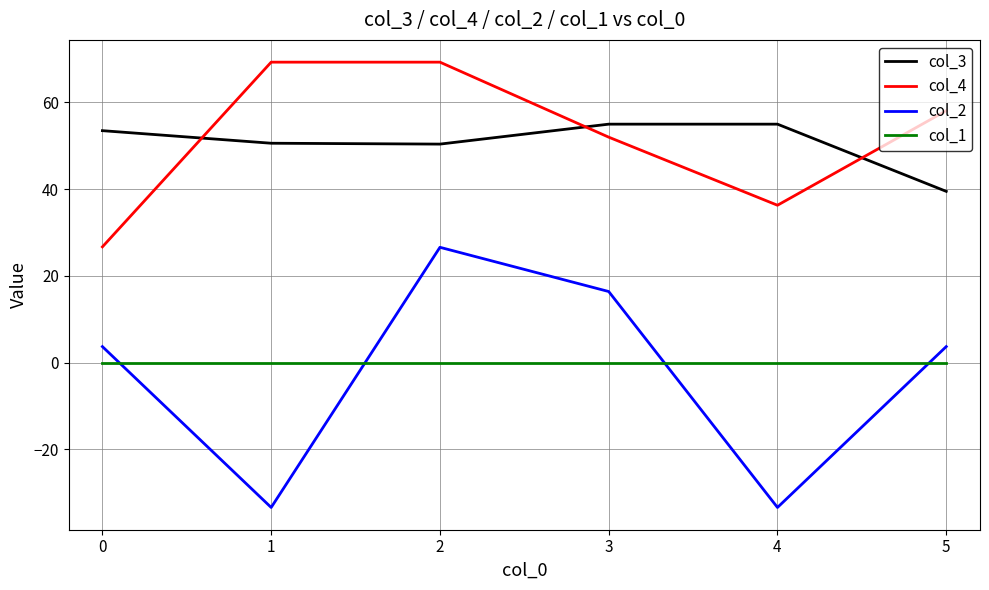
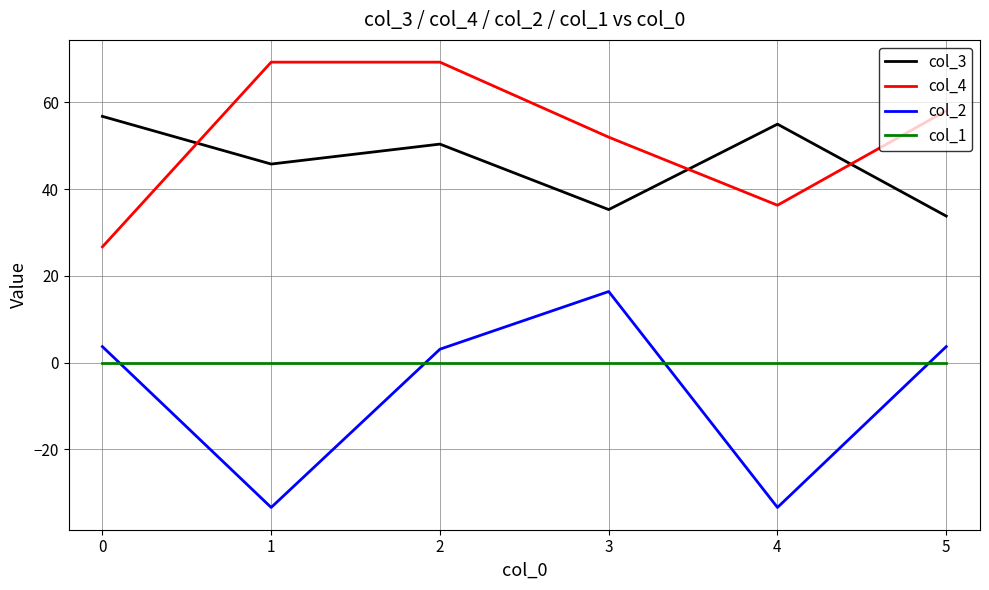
col_3, 0: 54 -> 57
col_3, 1: 51 -> 46
col_2, 2: 27 -> 3
col_3, 3: 55 -> 35
col_3, 5: 40 -> 34
